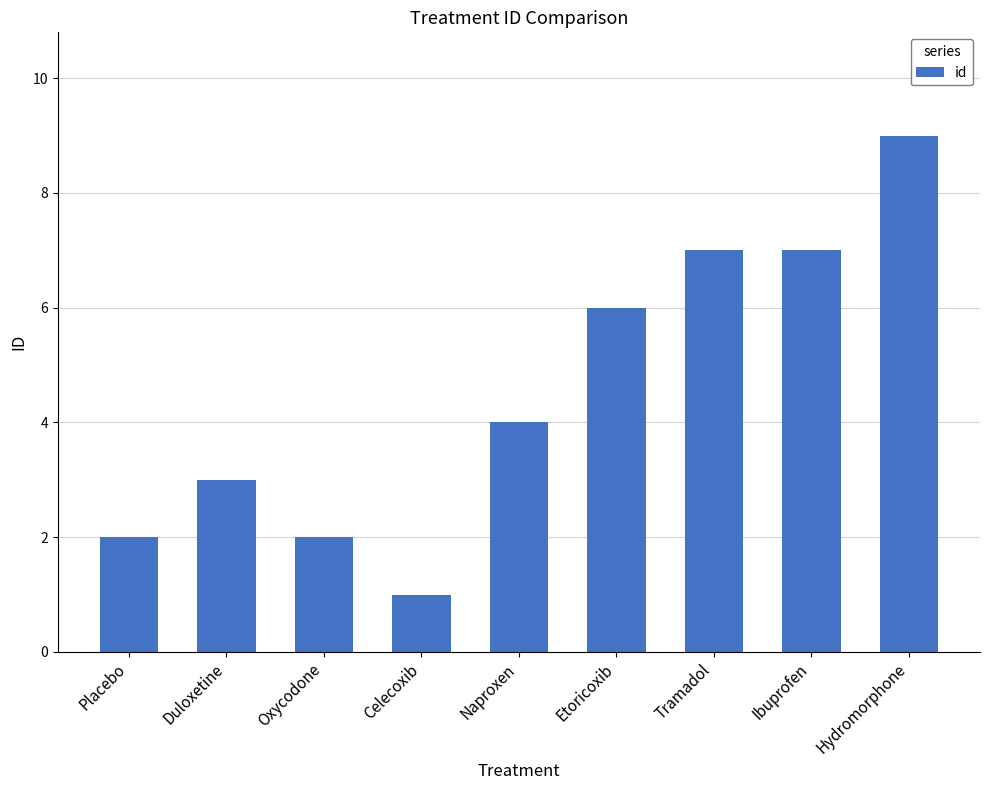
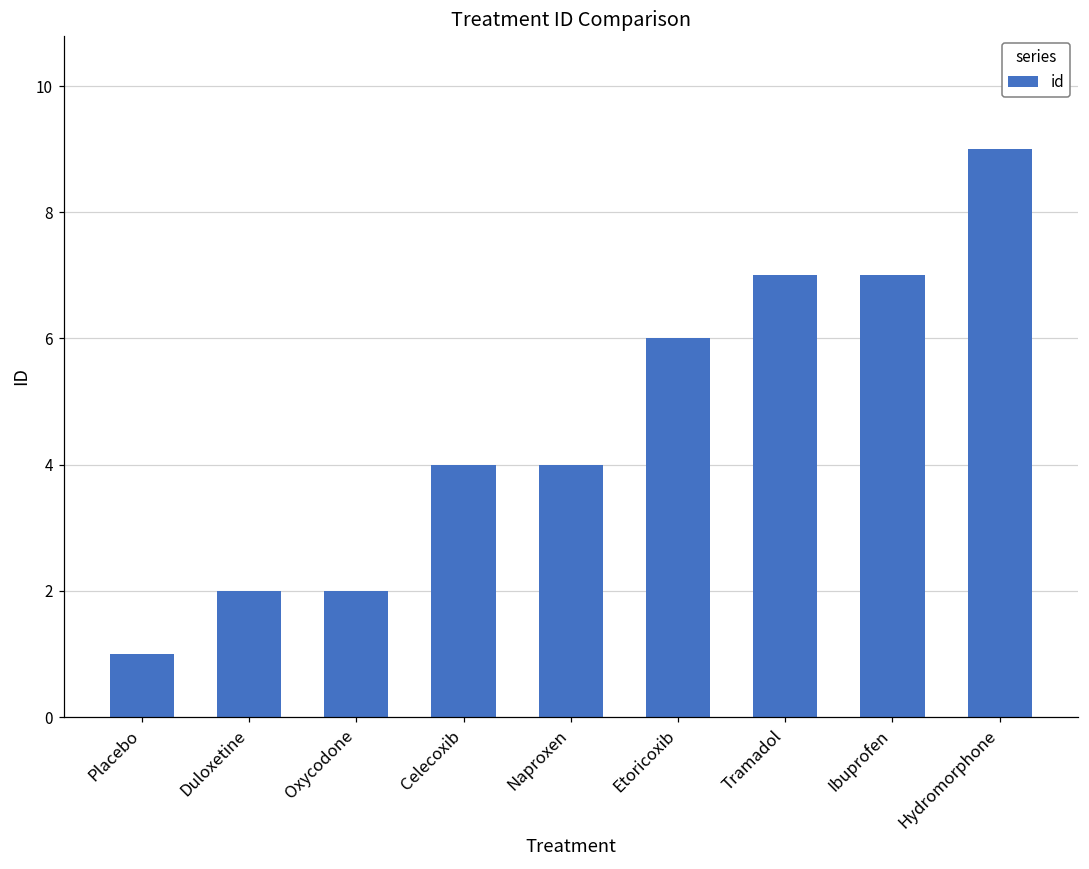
Placebo: 2 -> 1
Duloxetine: 3 -> 2
Celecoxib: 1 -> 4
